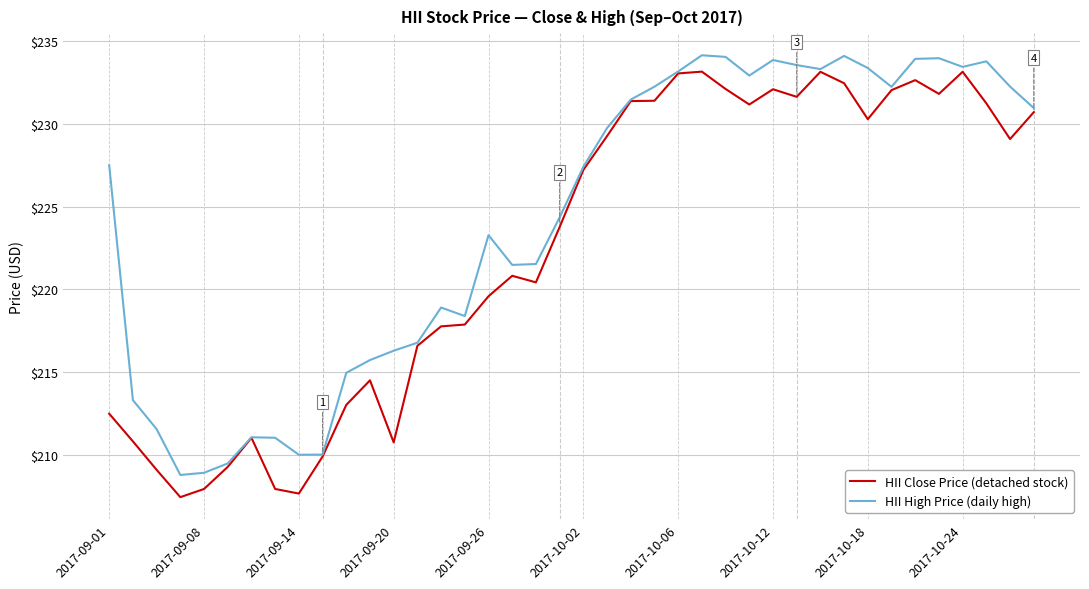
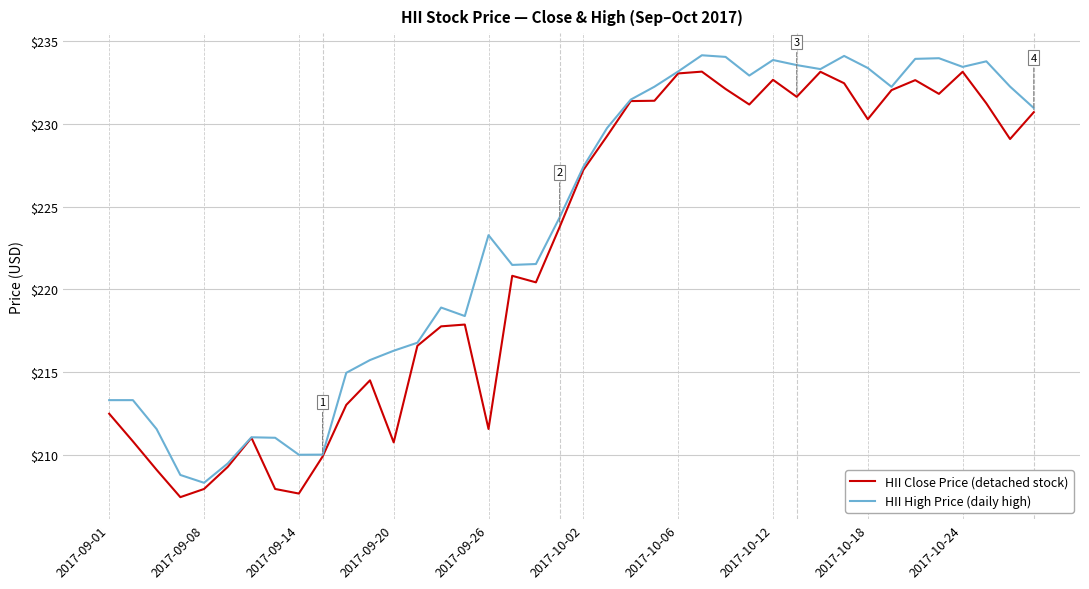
HII High Price (daily high), 2017-09-01: $227.5 -> $213.3
HII High Price (daily high), 2017-09-08: $208.9 -> $208.3
HII Close Price (detached stock), 2017-09-26: $219.6 -> $211.6
HII Close Price (detached stock), 2017-10-12: $232.1 -> $232.7
